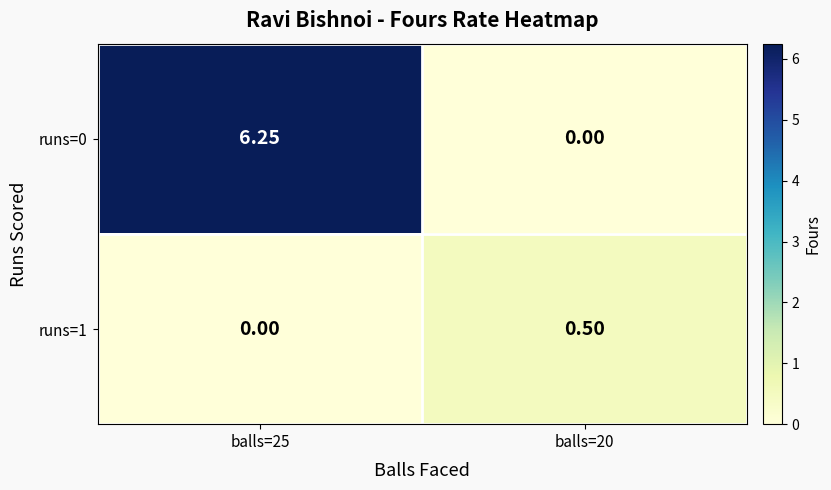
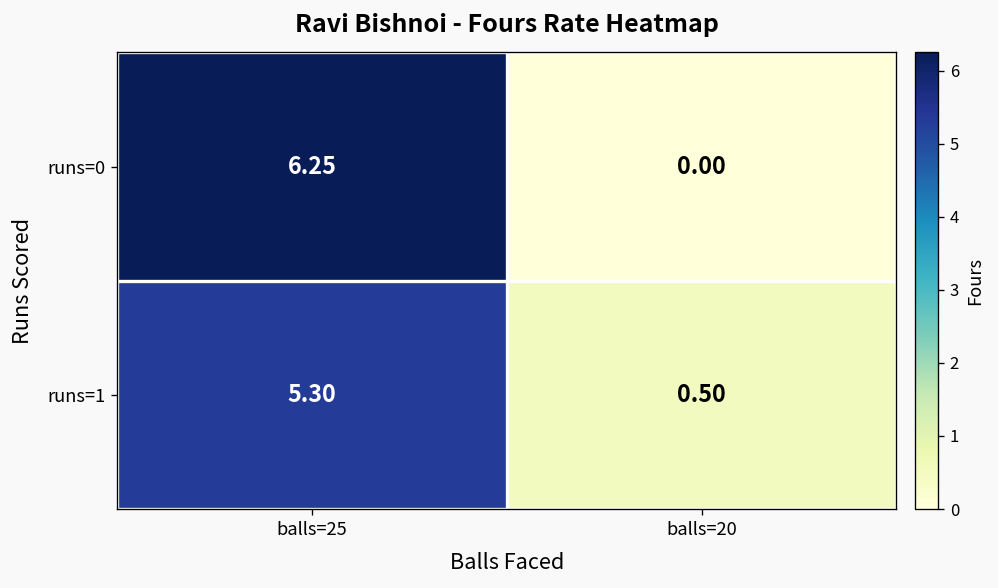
runs=1, balls=25: 0.00 -> 5.30
